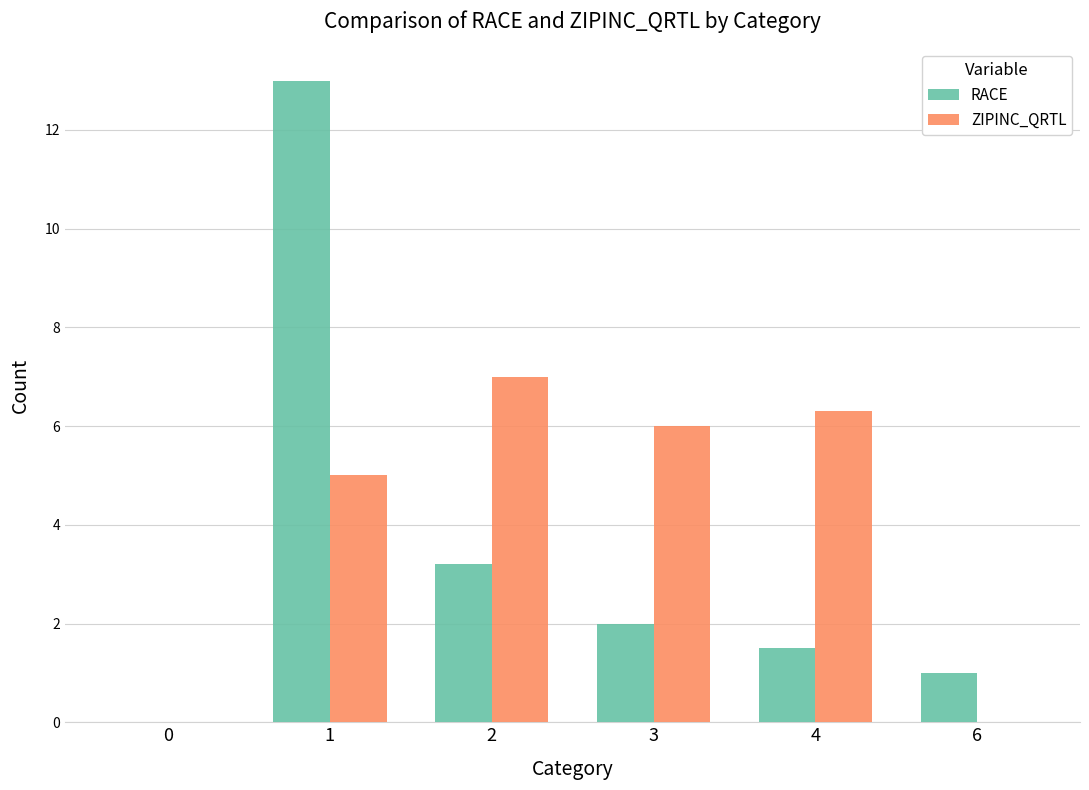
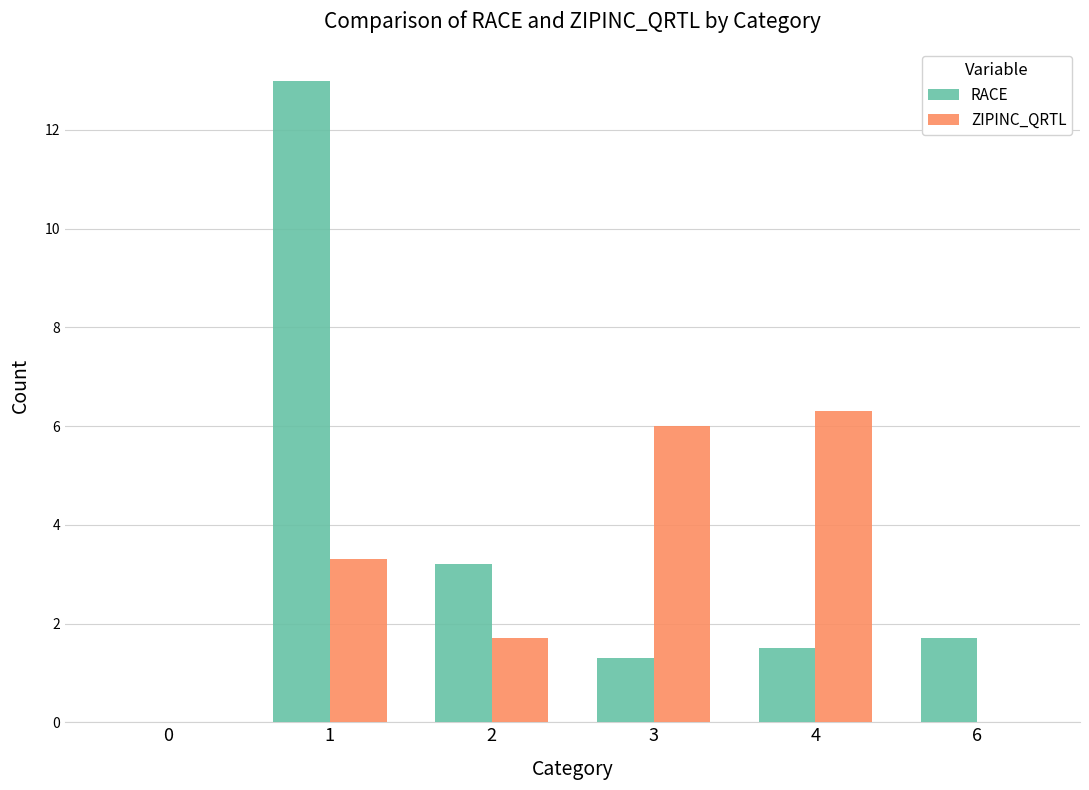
ZIPINC_QRTL, 1: 5.0 -> 3.3
ZIPINC_QRTL, 2: 7.0 -> 1.7
RACE, 3: 2.0 -> 1.3
RACE, 6: 1.0 -> 1.7
